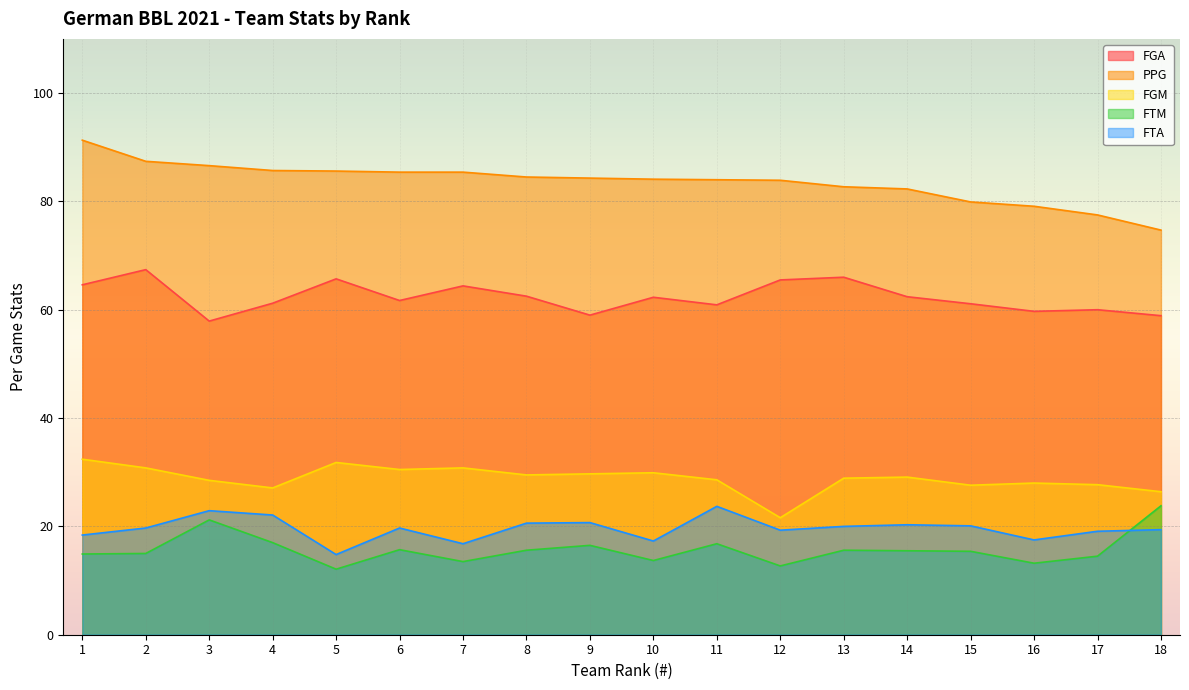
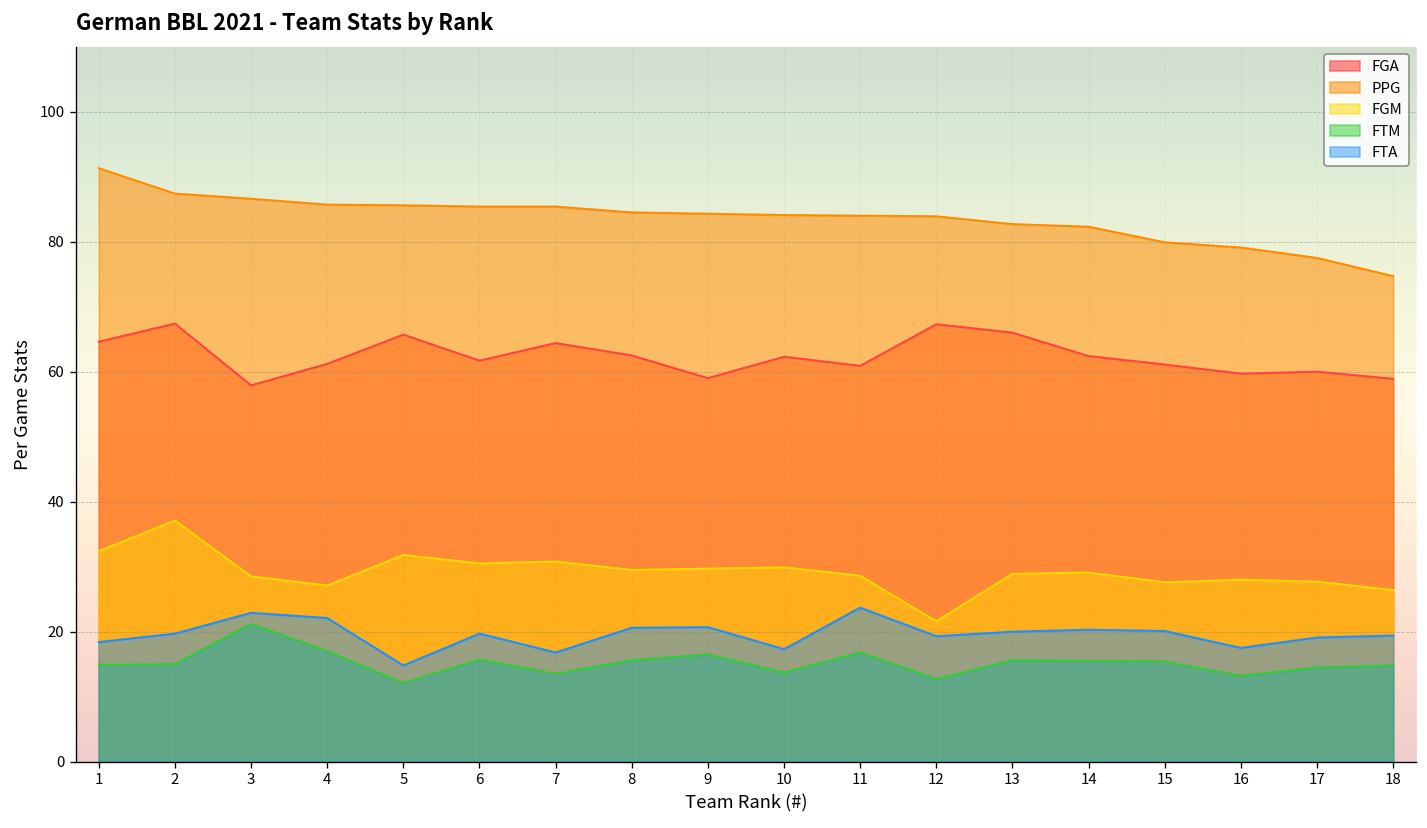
FGM, 2: 31 -> 37
FGA, 12: 66 -> 67
FTM, 18: 24 -> 15
